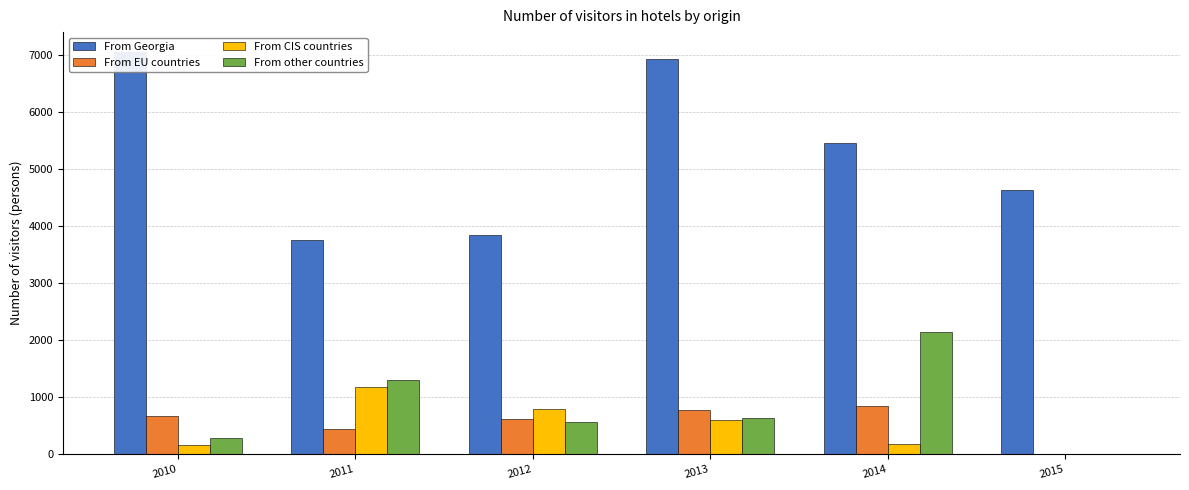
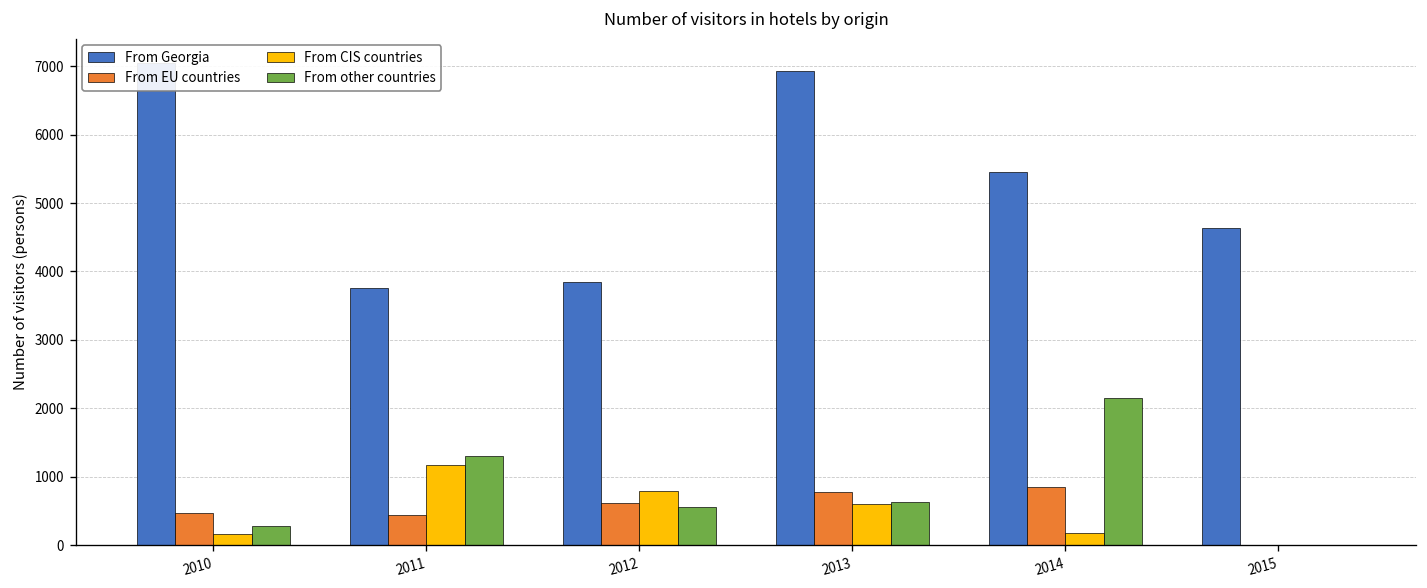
From EU countries, 2010: 700 -> 500
